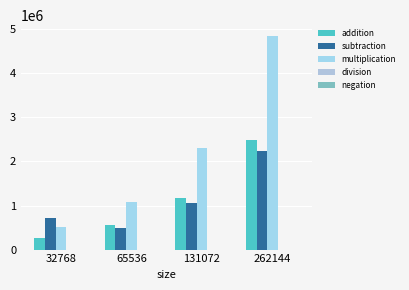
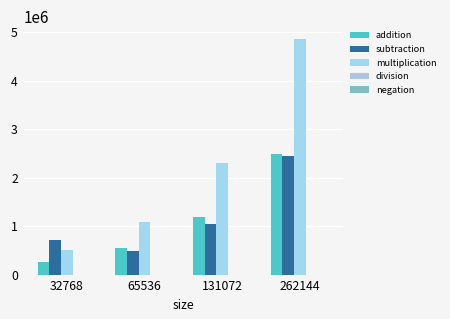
subtraction, 262144: 2200000 -> 2500000
